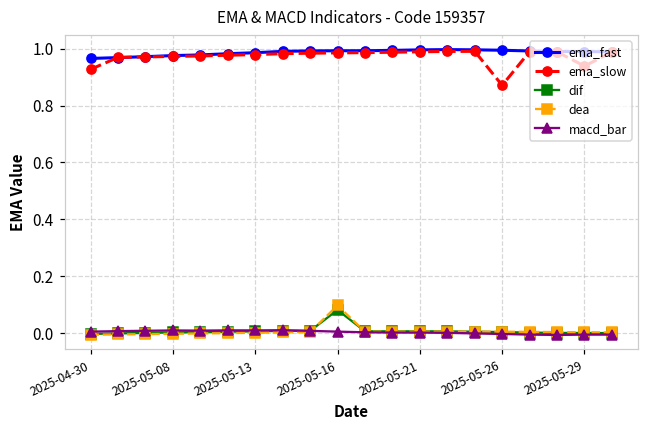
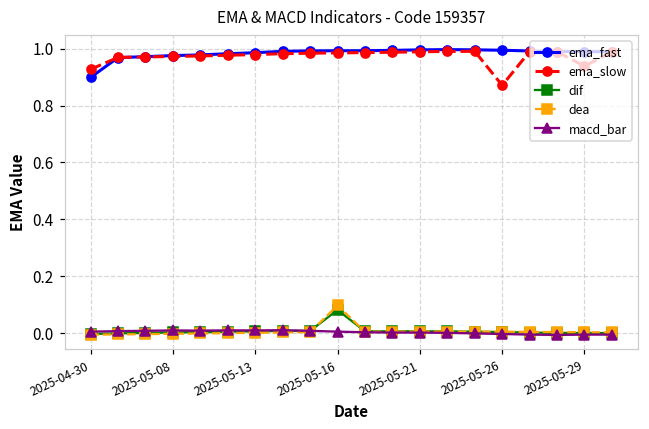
ema_fast, 2025-04-30: 0.97 -> 0.90
